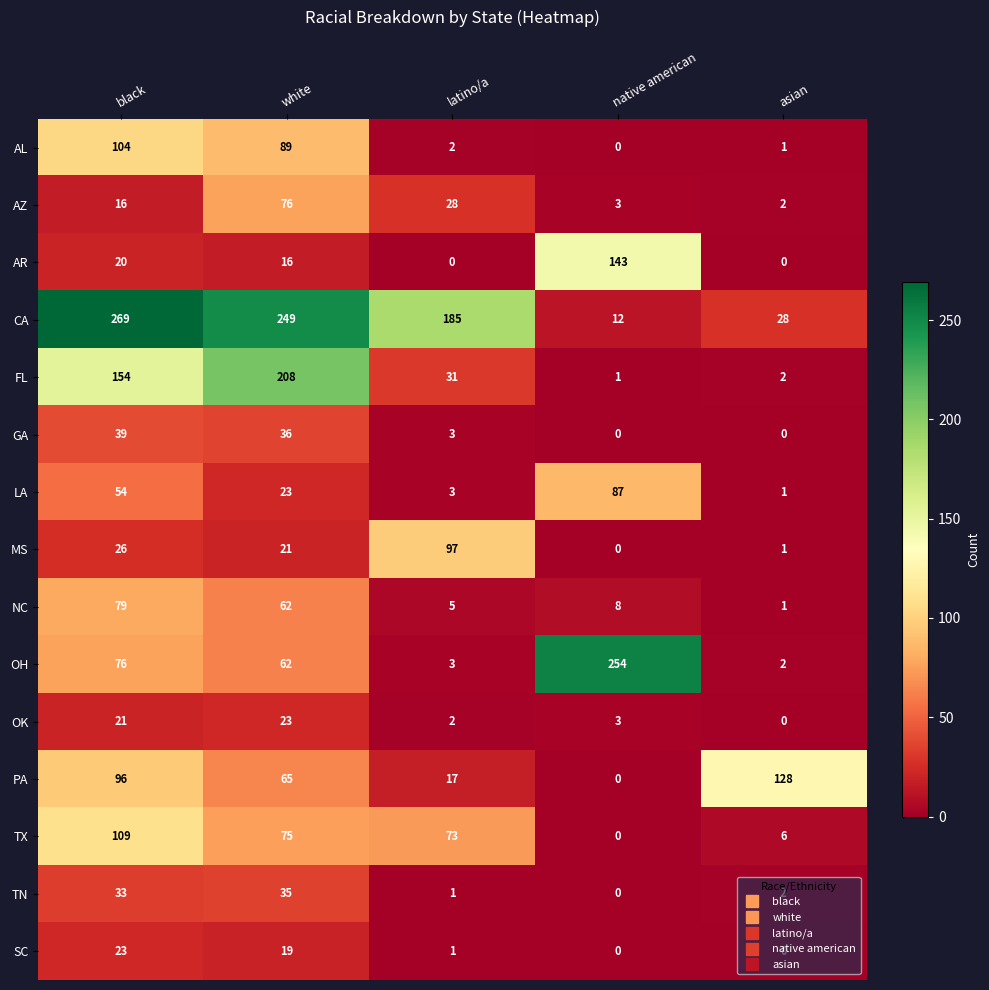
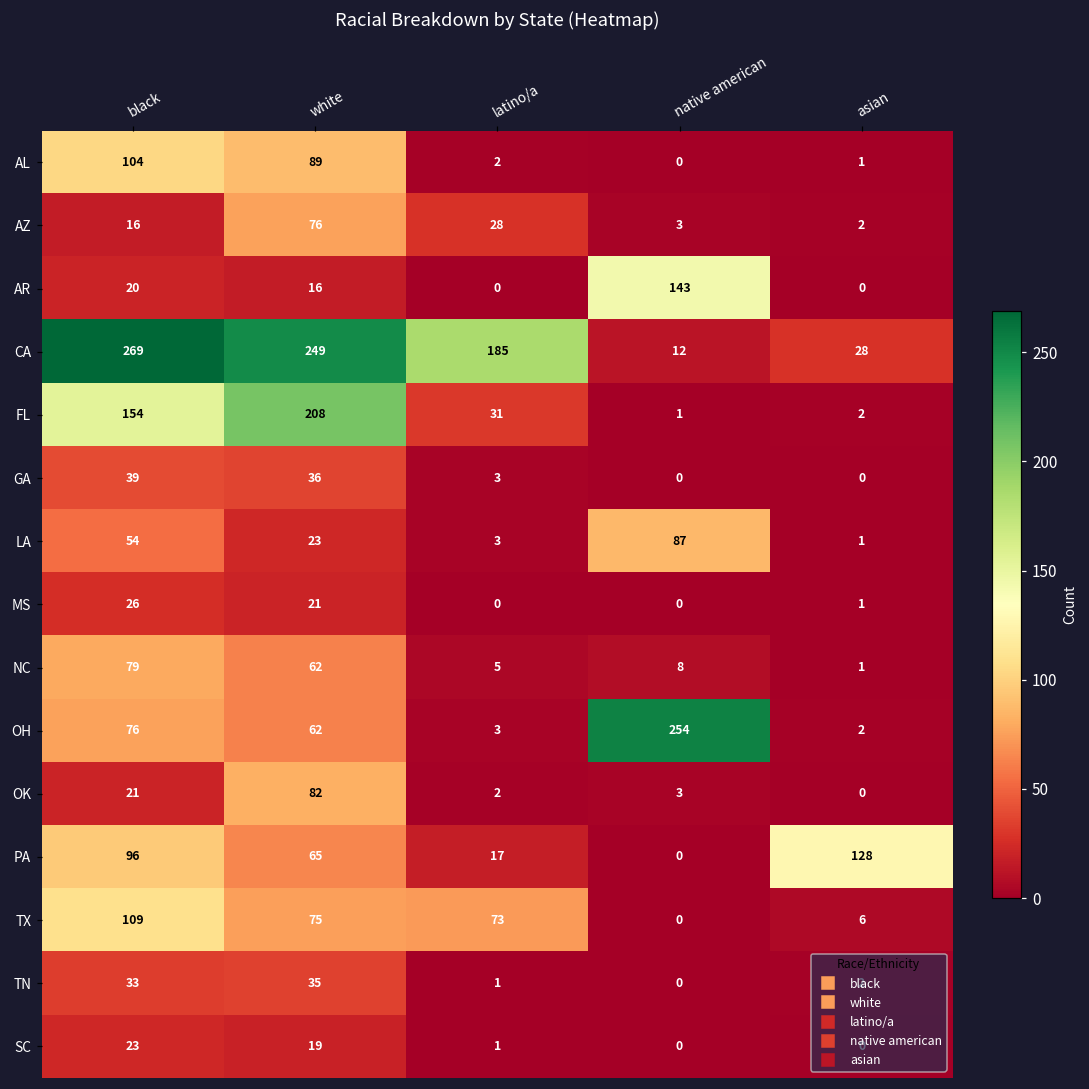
MS, latino/a: 97 -> 0
OK, white: 23 -> 82
